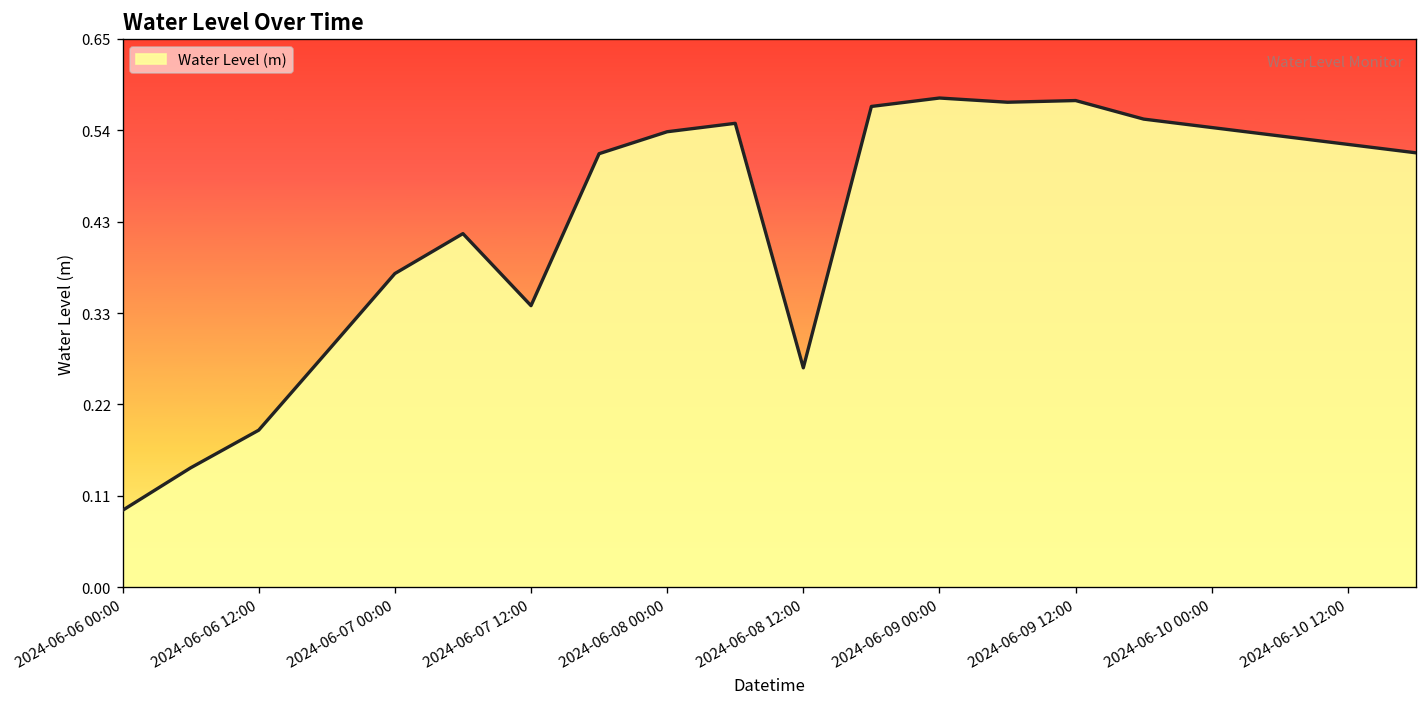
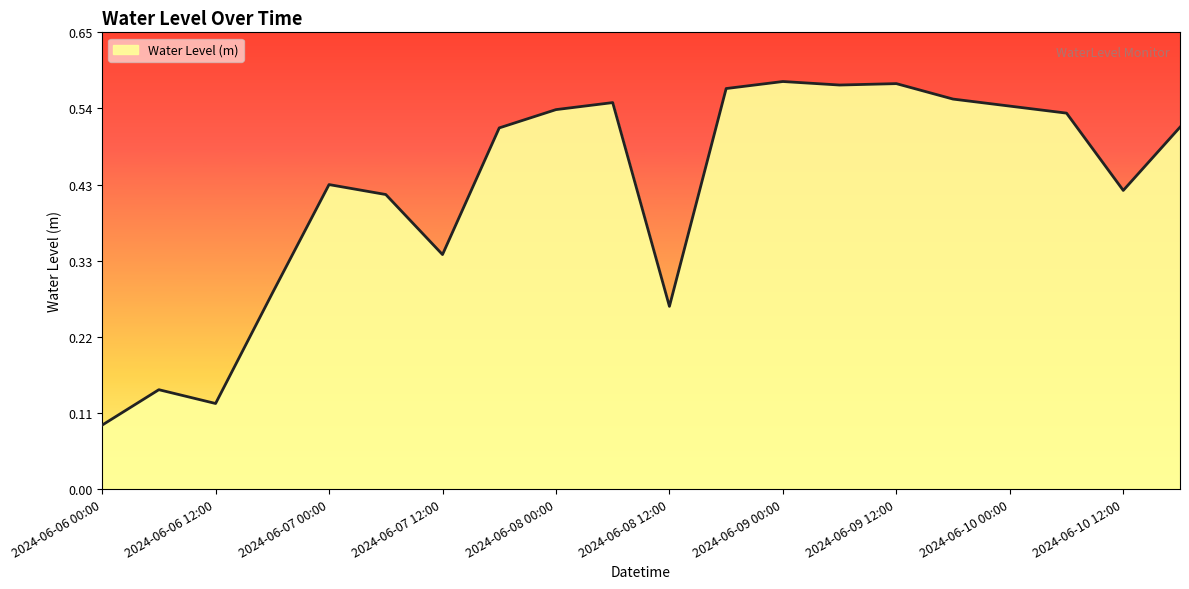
2024-06-06 12:00: 0.19 -> 0.12
2024-06-07 00:00: 0.37 -> 0.43
2024-06-10 12:00: 0.53 -> 0.43
